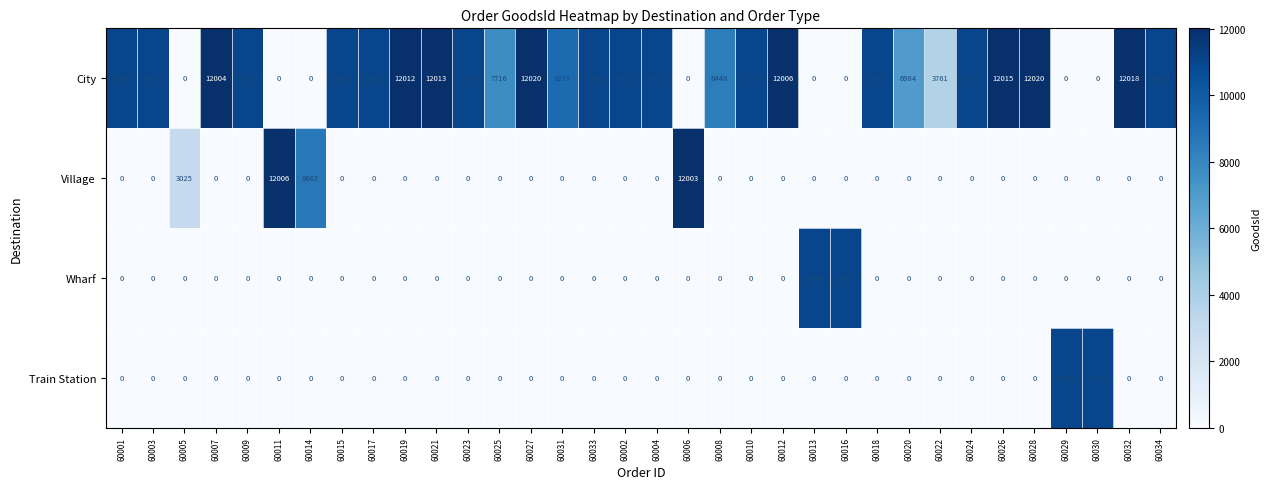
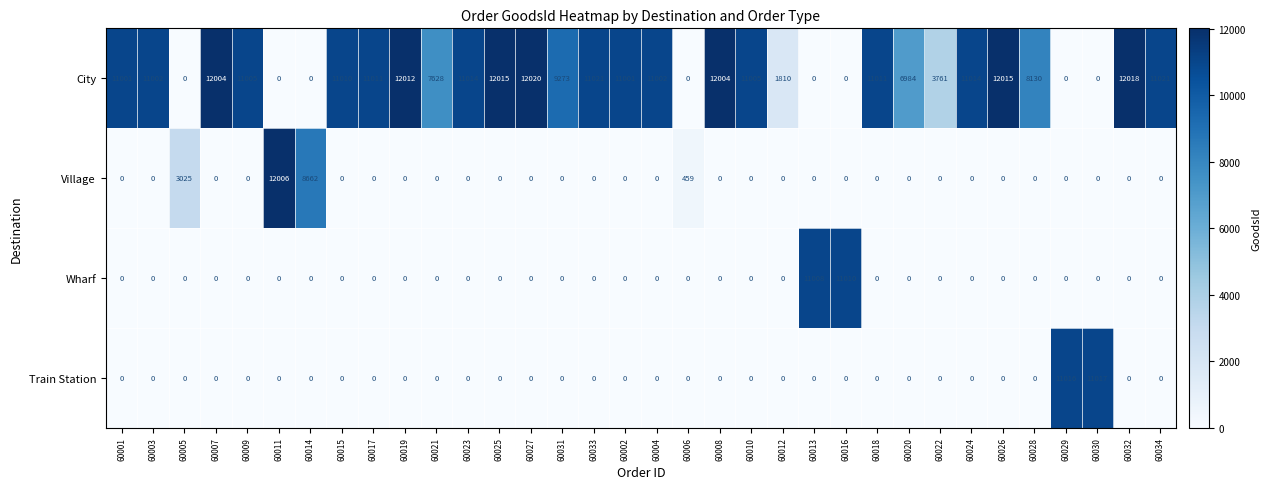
City, 60021: 12013 -> 7628
City, 60025: 7716 -> 12015
City, 60008: 8448 -> 12004
City, 60012: 12006 -> 1810
City, 60028: 12020 -> 8130
Village, 60006: 12003 -> 459
